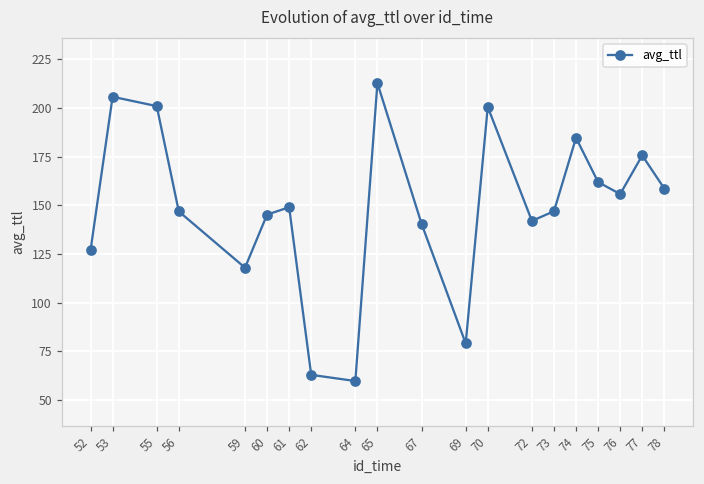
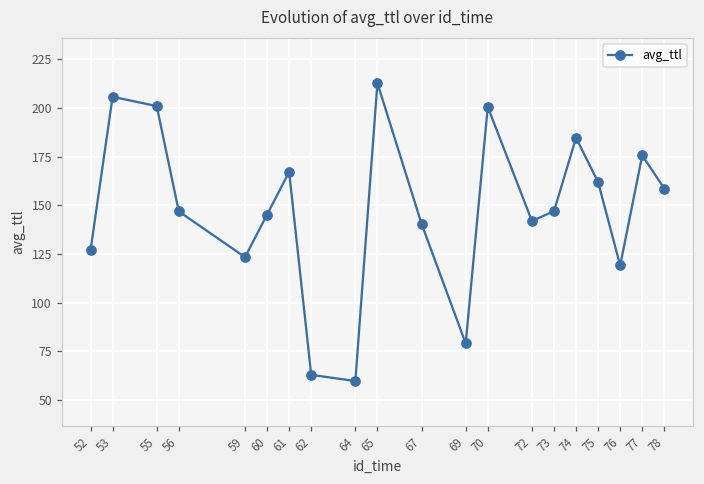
59: 118 -> 123
61: 149 -> 167
76: 156 -> 119
